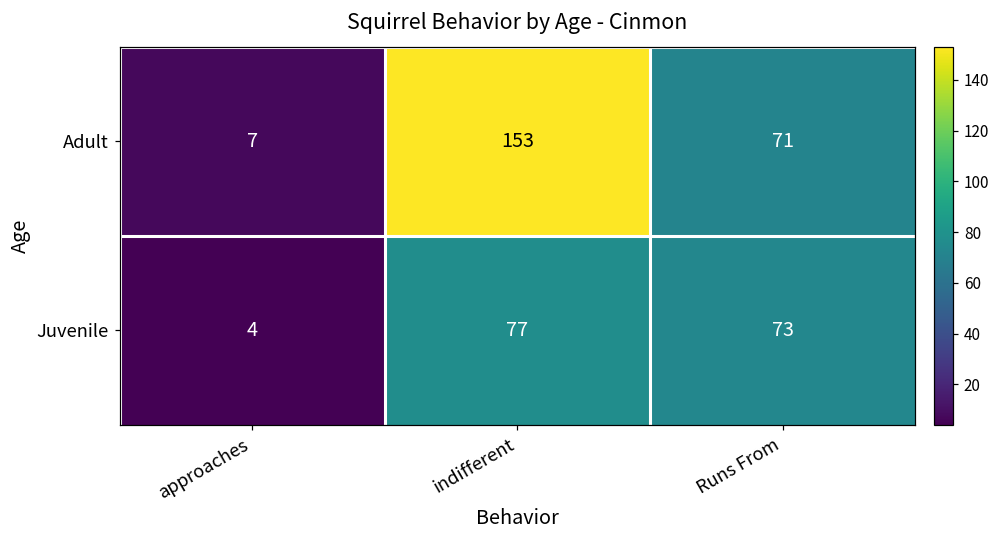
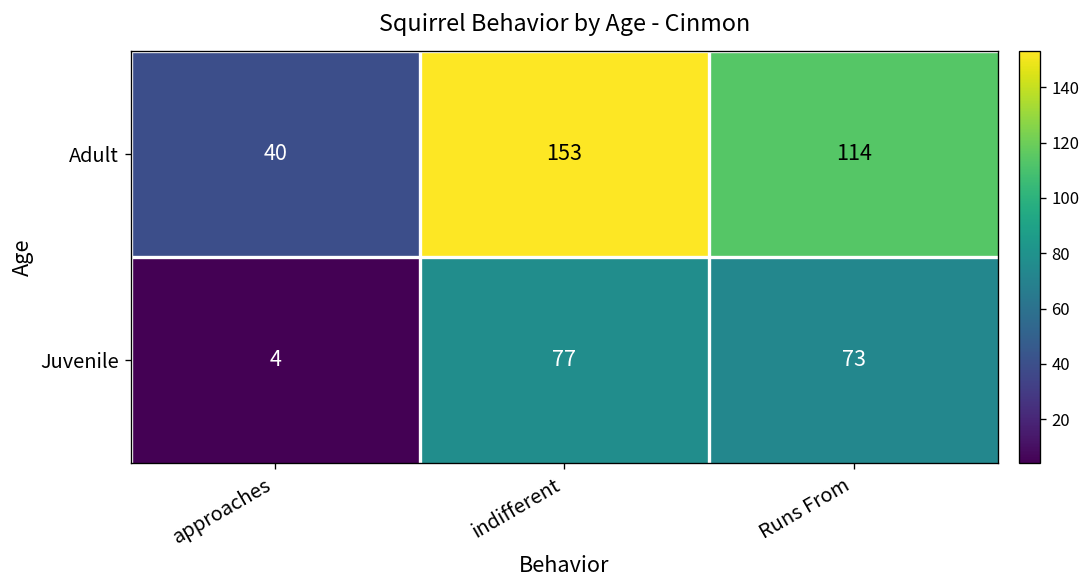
Adult, approaches: 7 -> 40
Adult, Runs From: 71 -> 114
